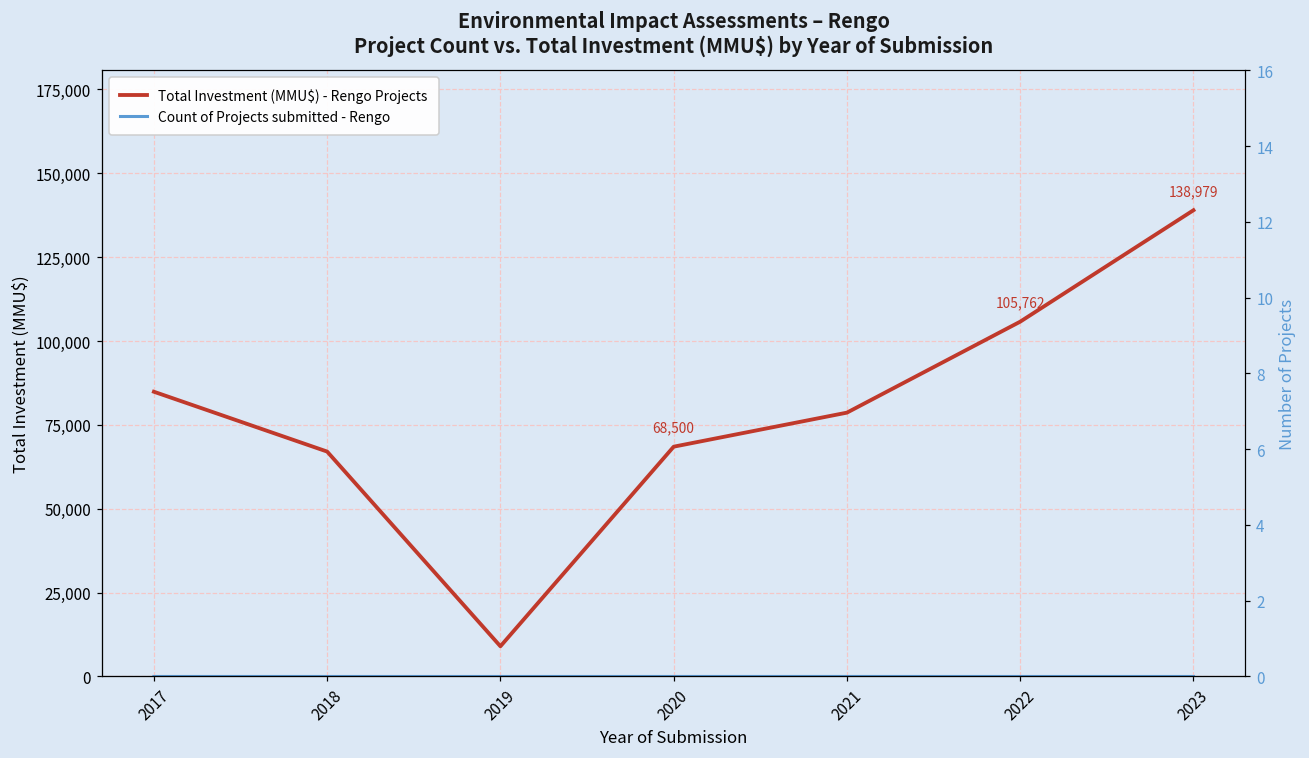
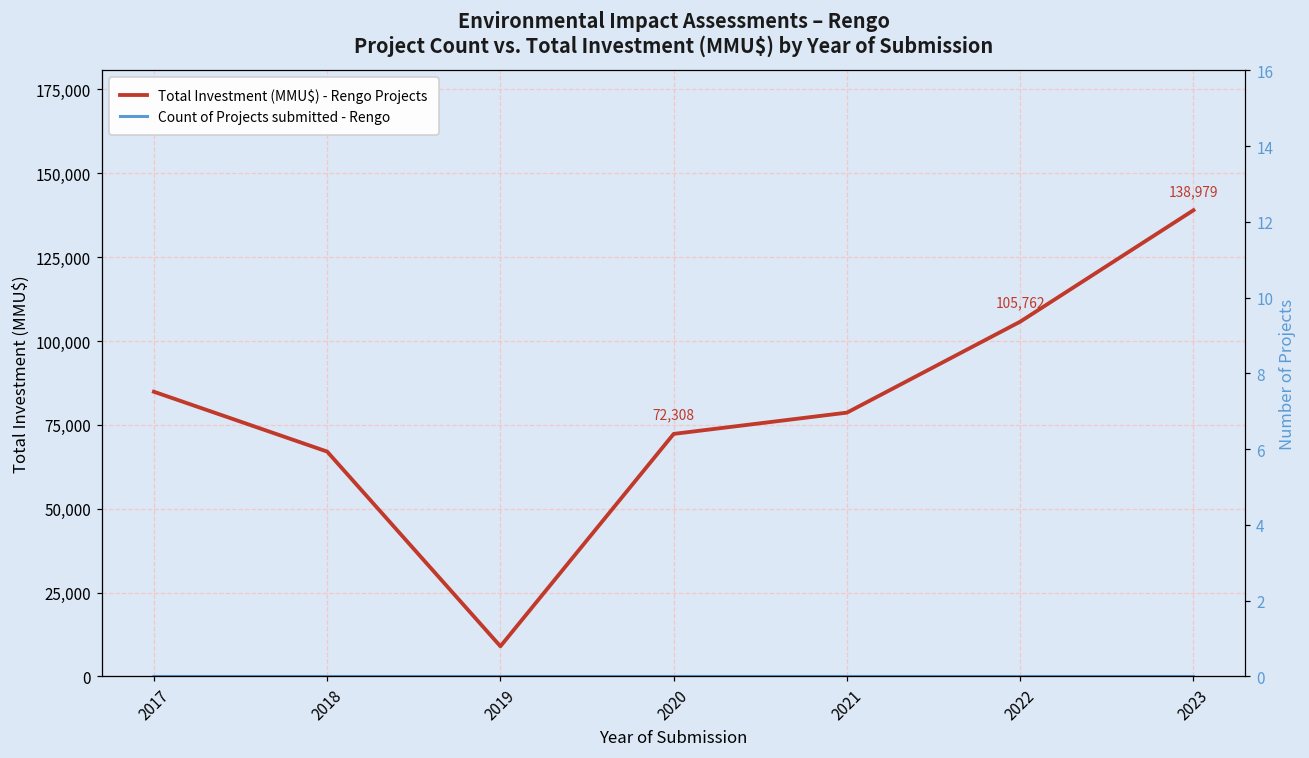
Total Investment (MMU$) - Rengo Projects, 2020: 68,500 -> 72,308
